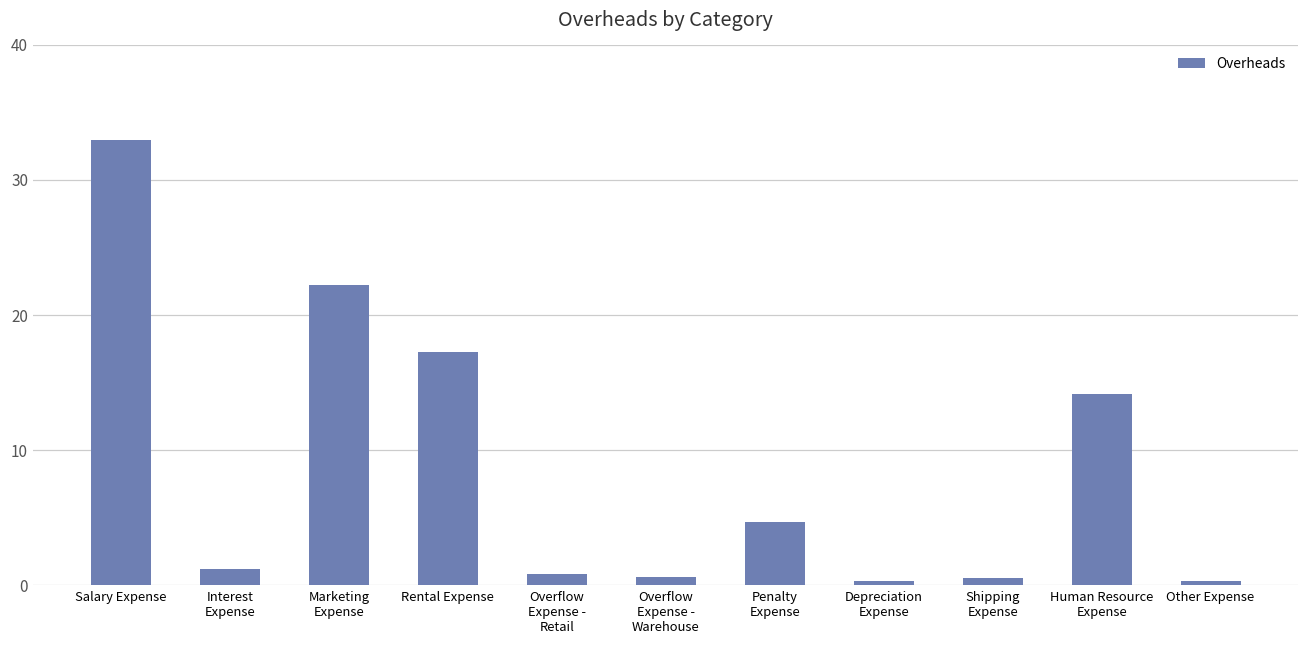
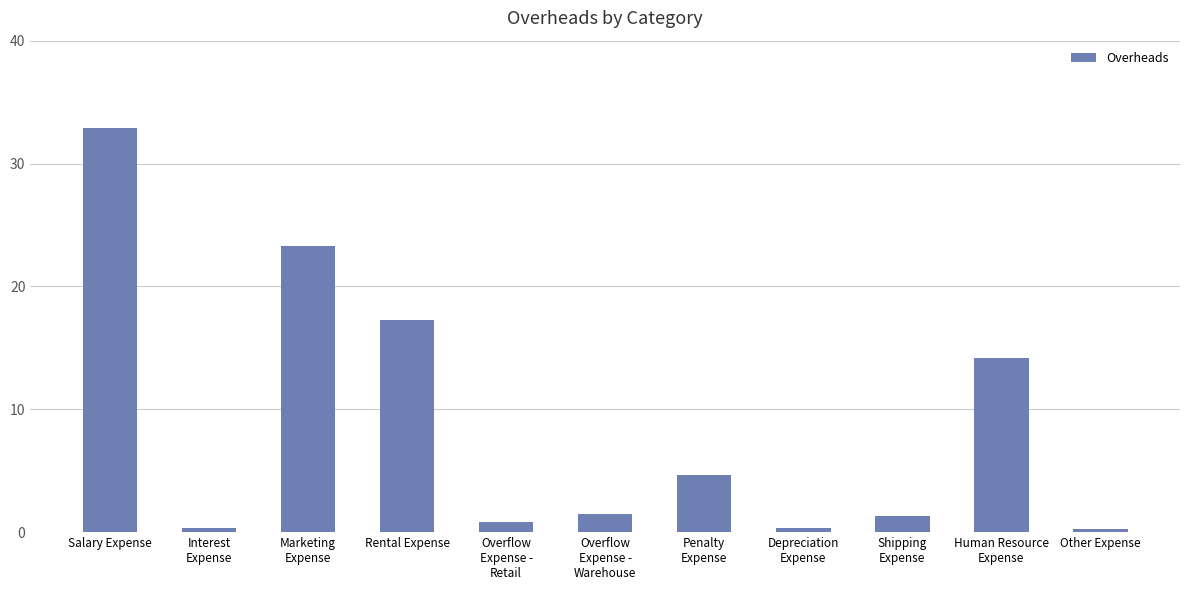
Interest Expense: 1.2 -> 0.4
Marketing Expense: 22.2 -> 23.3
Overflow Expense - Warehouse: 0.6 -> 1.5
Shipping Expense: 0.5 -> 1.3
